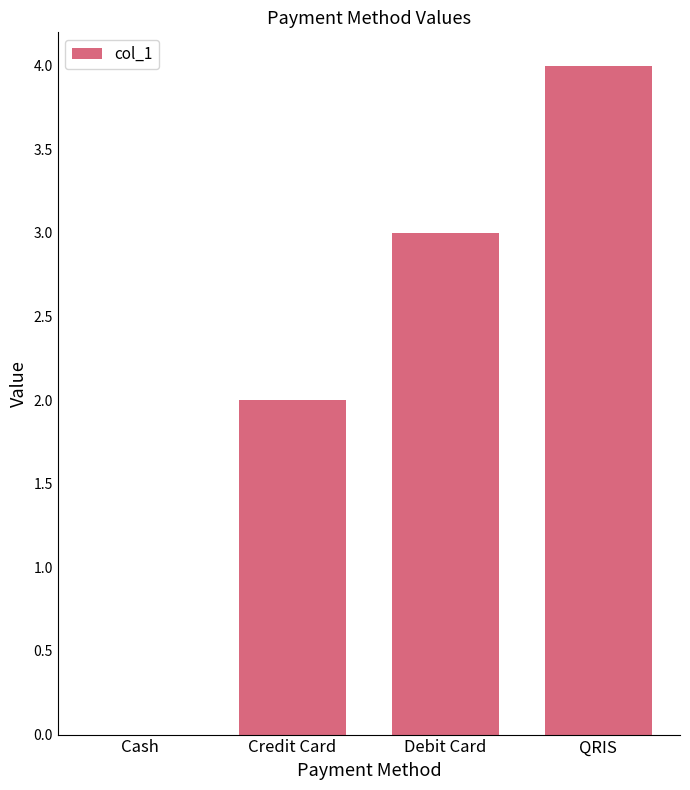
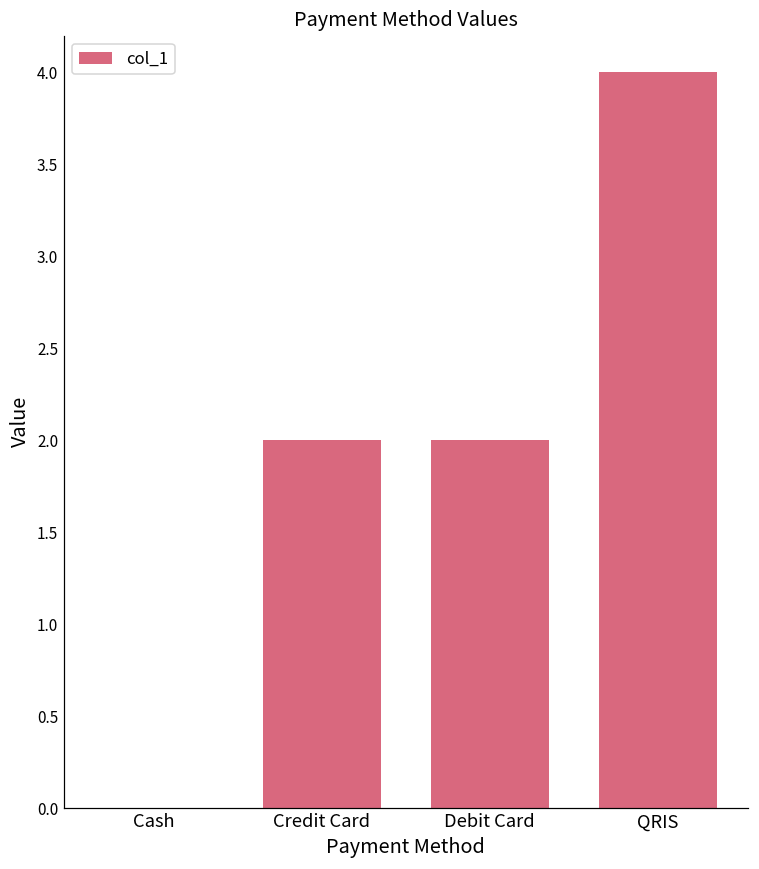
Debit Card: 3 -> 2
